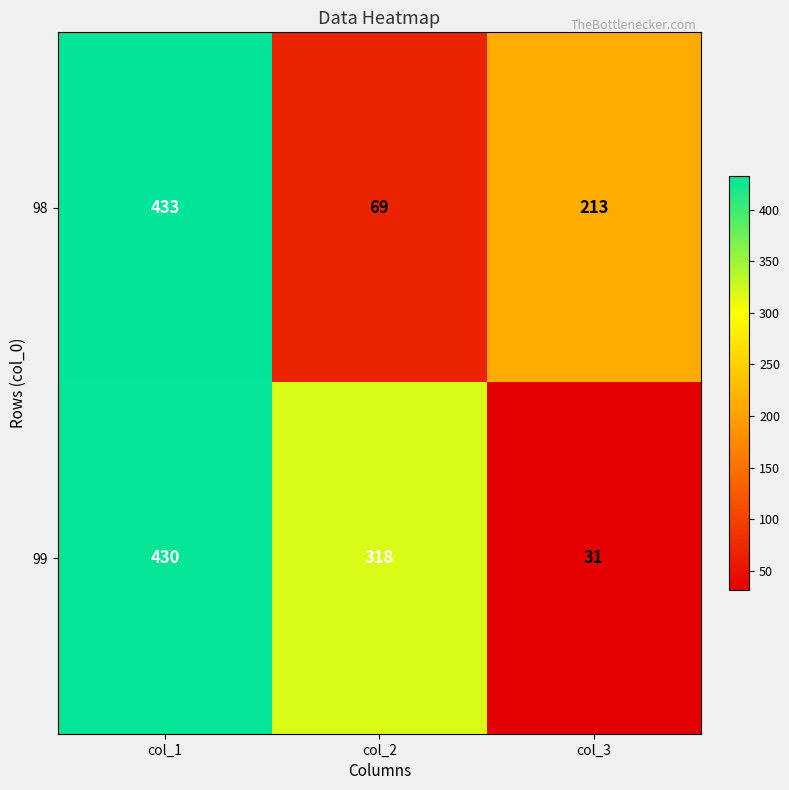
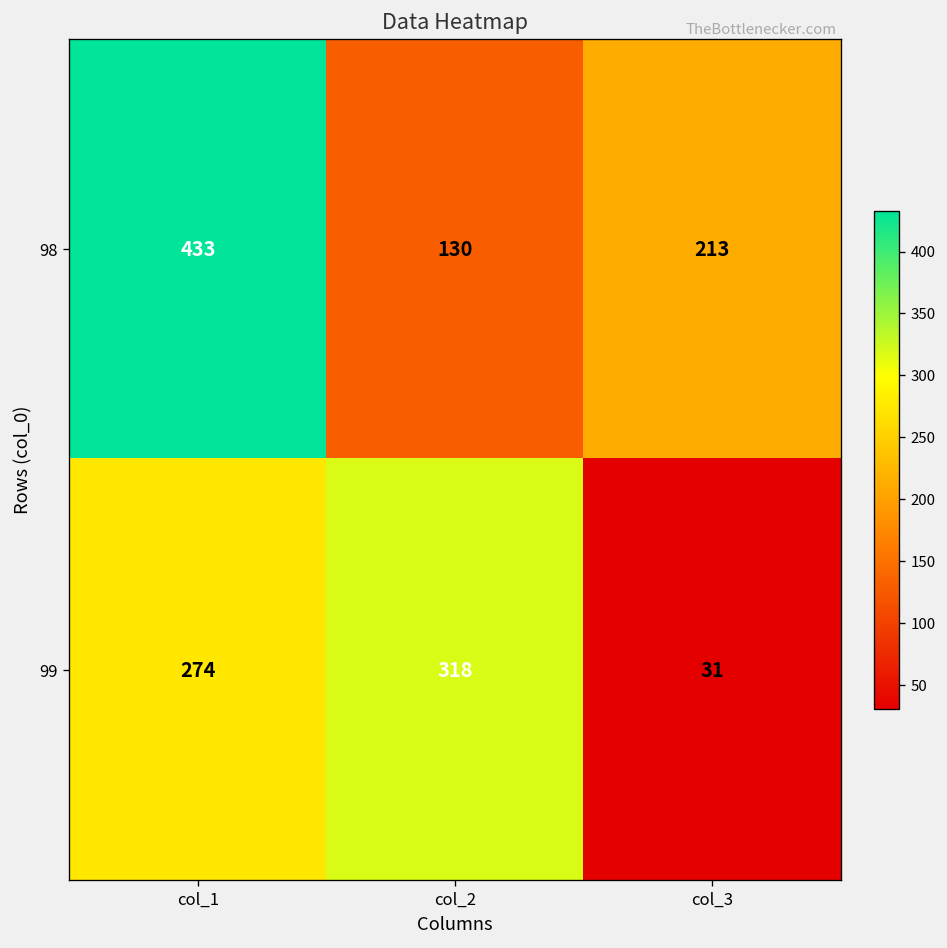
98, col_2: 69 -> 130
99, col_1: 430 -> 274
